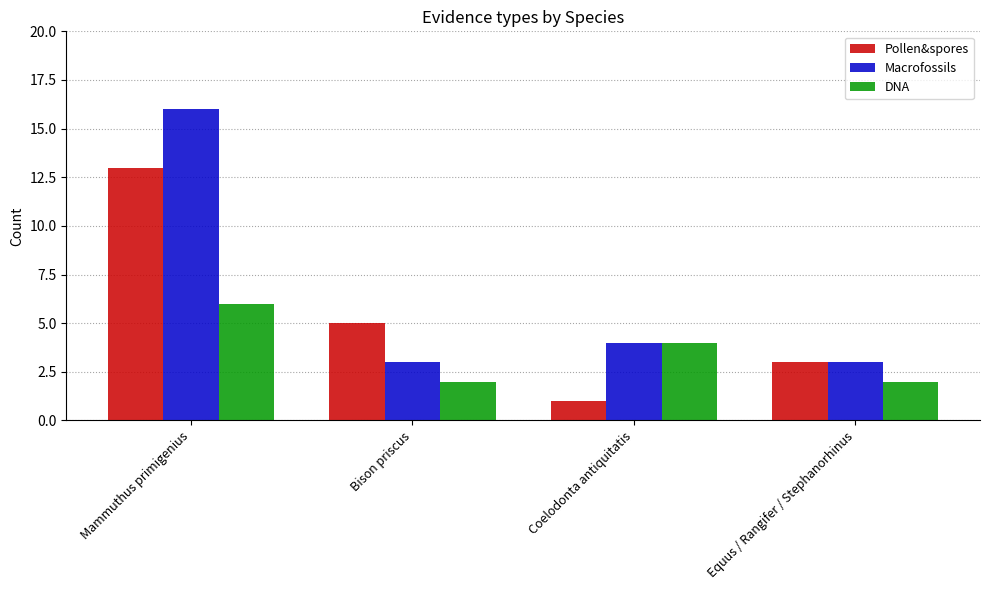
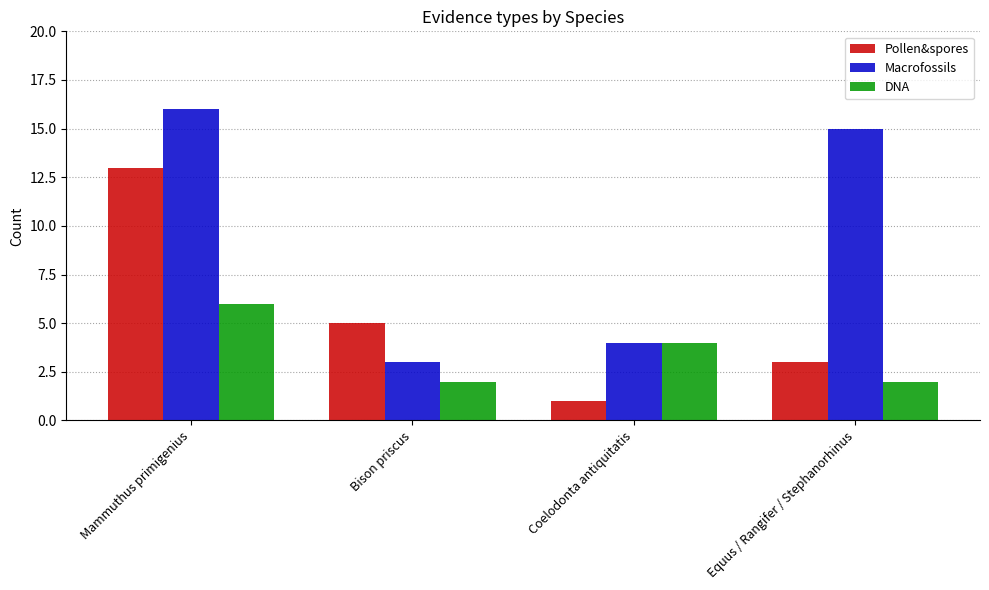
Macrofossils, Equus / Rangifer / Stephanorhinus: 3 -> 15
